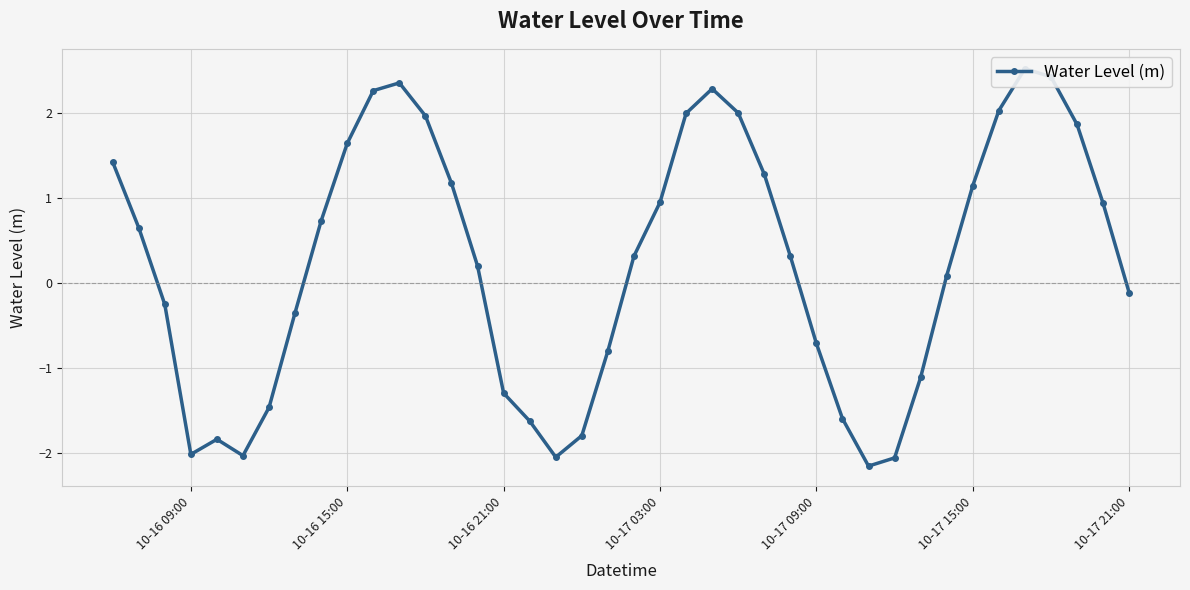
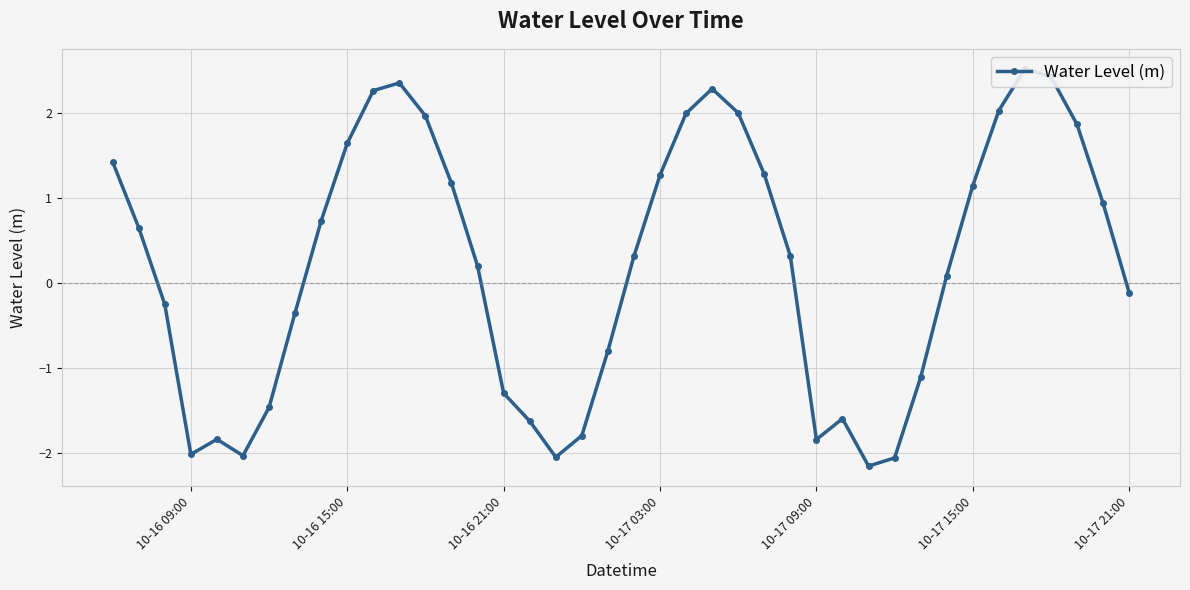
10-17 03:00: 0.9 -> 1.3
10-17 09:00: -0.7 -> -1.8
